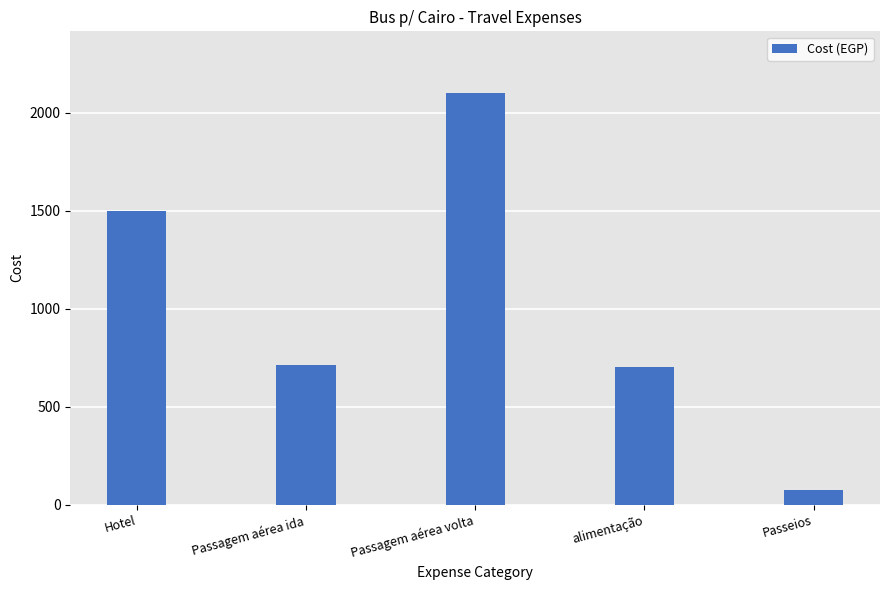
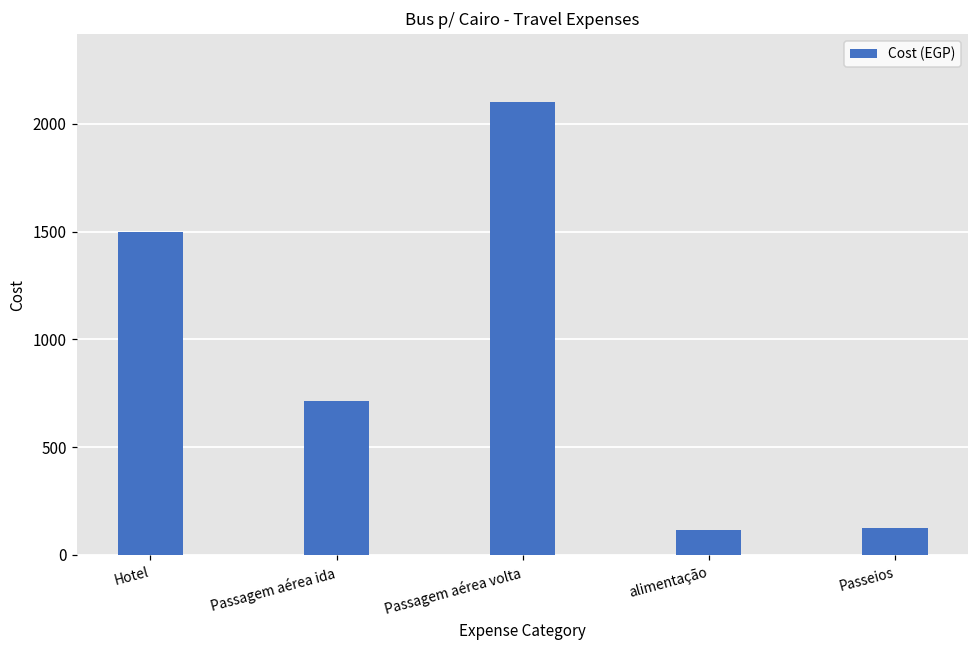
alimentação: 700 -> 110
Passeios: 70 -> 130
